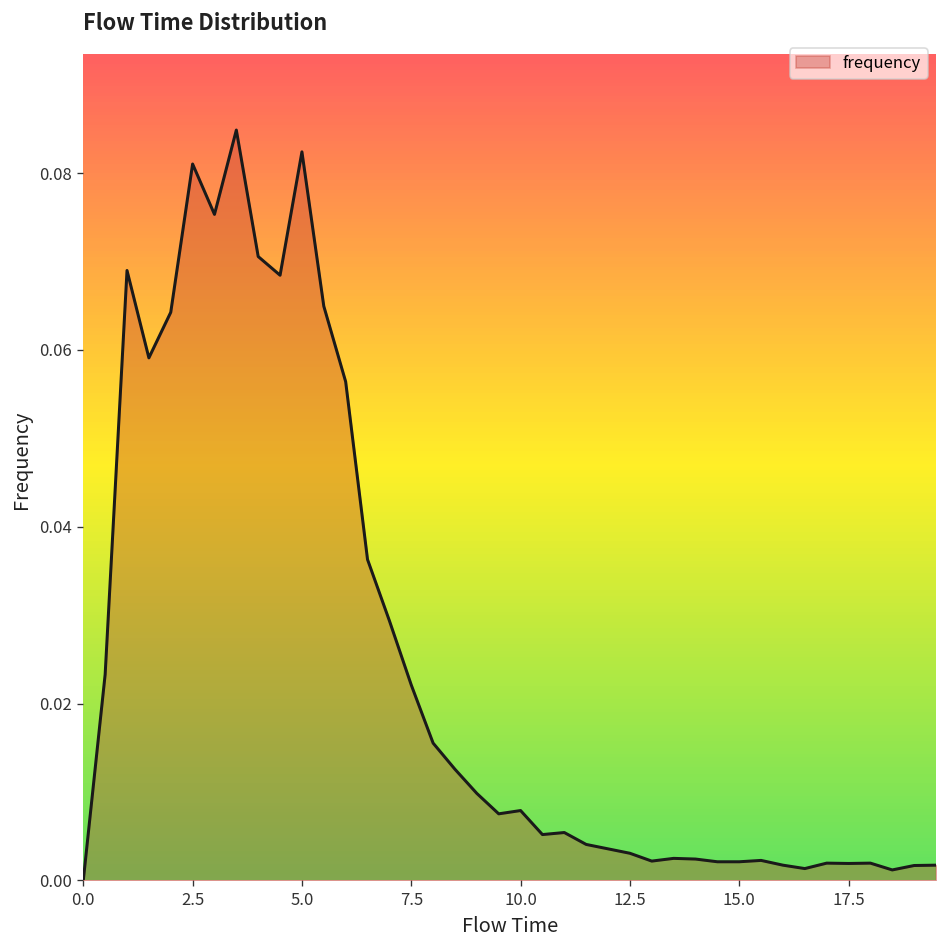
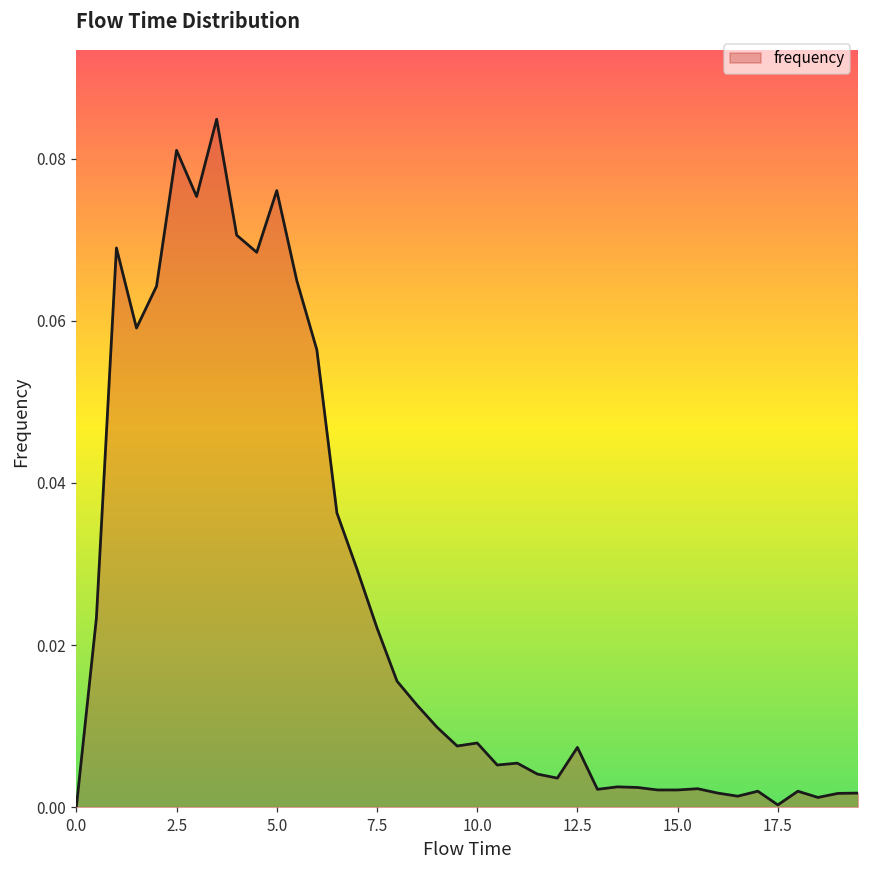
5.0: 0.082 -> 0.076
12.5: 0.003 -> 0.007
17.5: 0.002 -> 0.000
